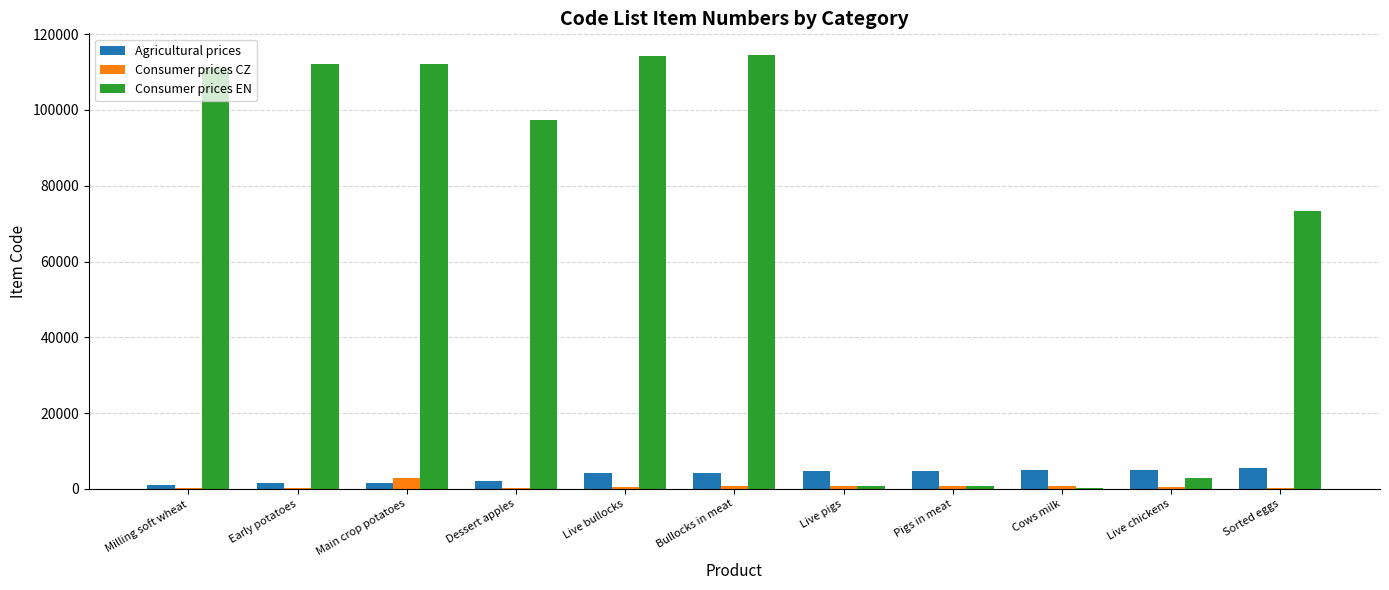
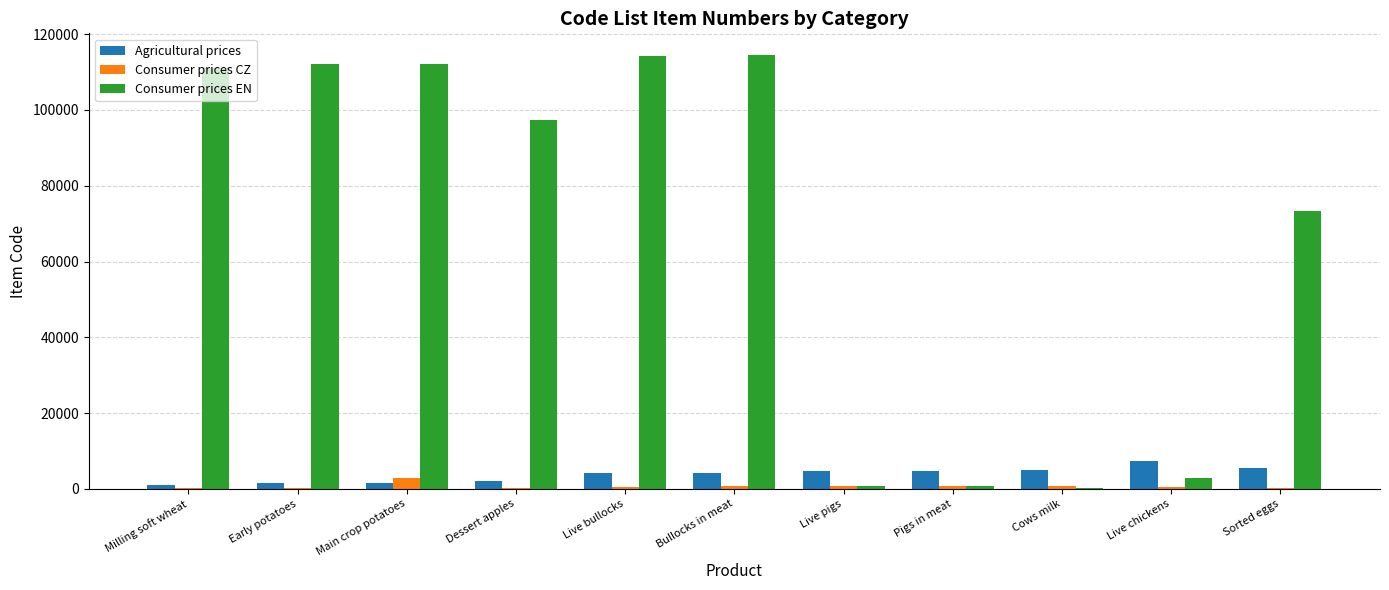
Agricultural prices, Live chickens: 5000 -> 7000
